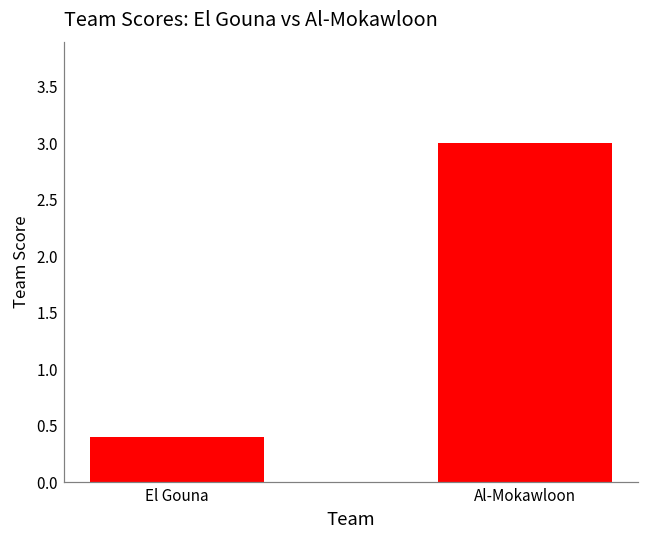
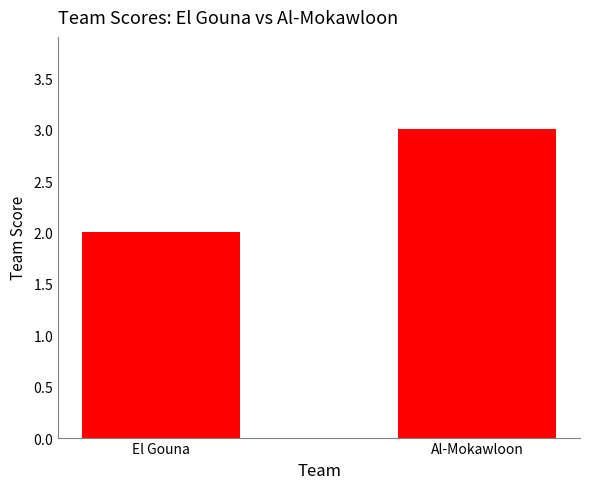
El Gouna: 0.4 -> 2.0
